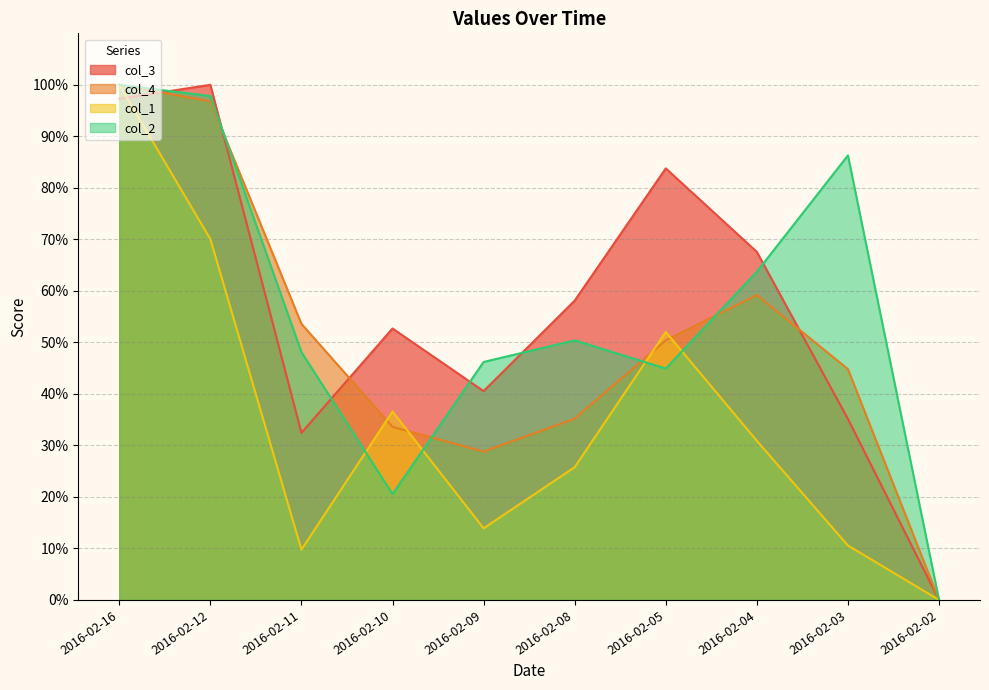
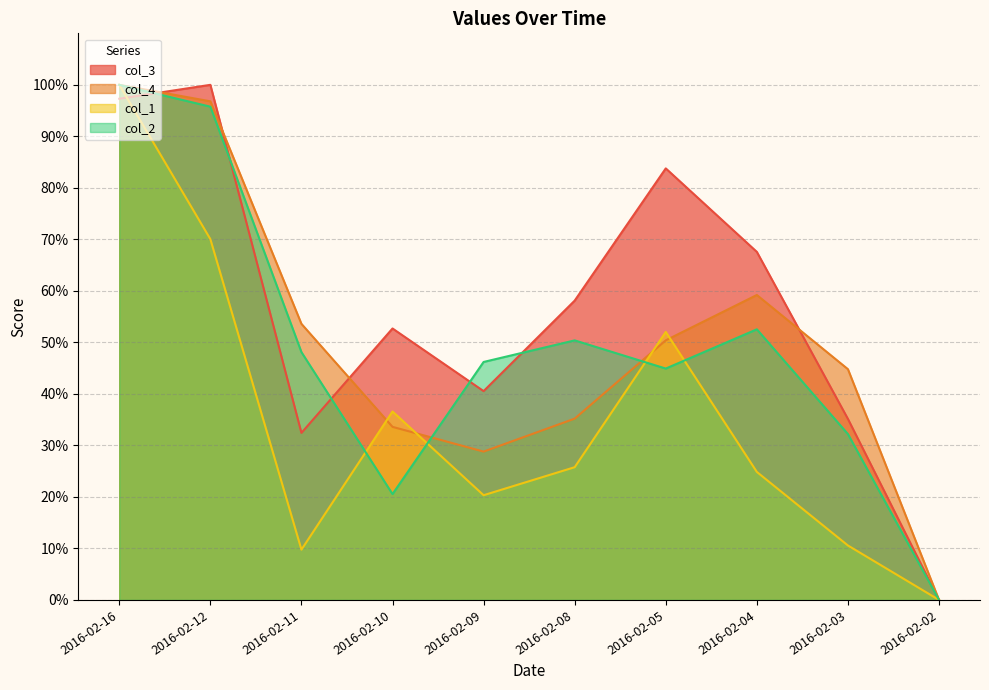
col_2, 2016-02-12: 98% -> 96%
col_1, 2016-02-09: 14% -> 20%
col_1, 2016-02-04: 31% -> 25%
col_2, 2016-02-04: 64% -> 53%
col_2, 2016-02-03: 86% -> 32%
